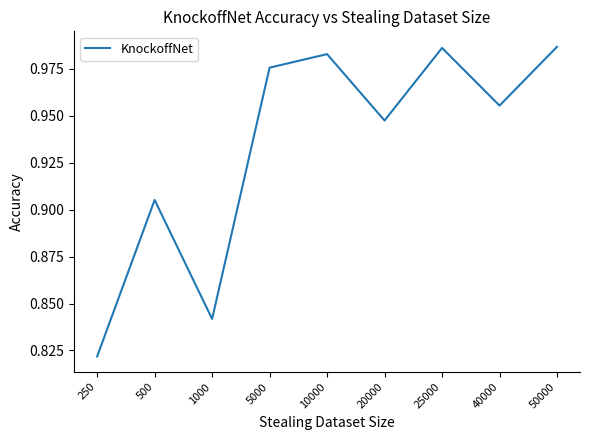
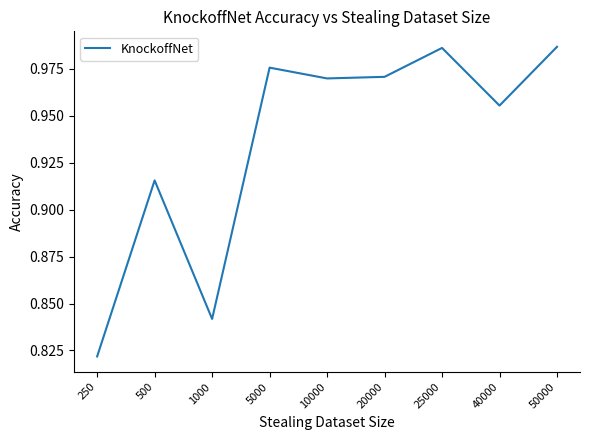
500: 0.905 -> 0.916
10000: 0.983 -> 0.970
20000: 0.948 -> 0.971
